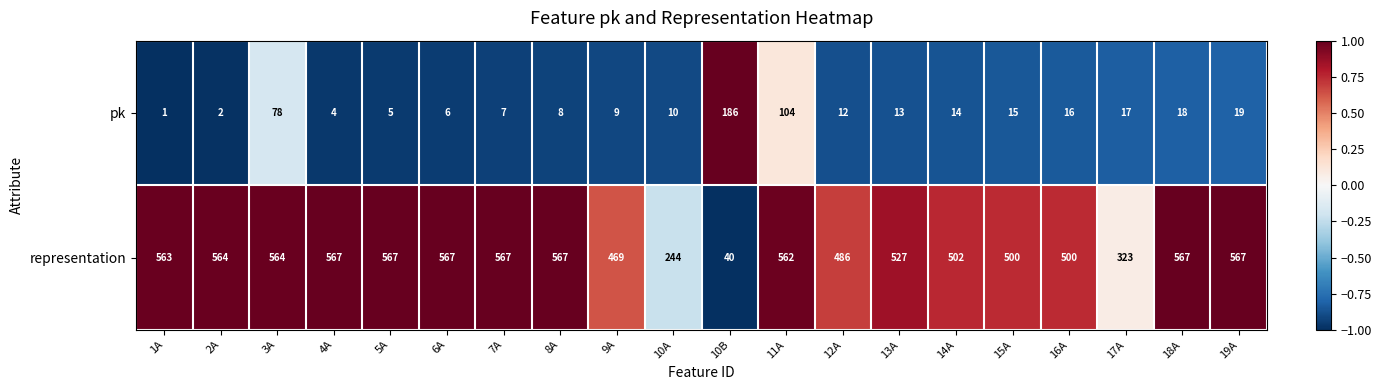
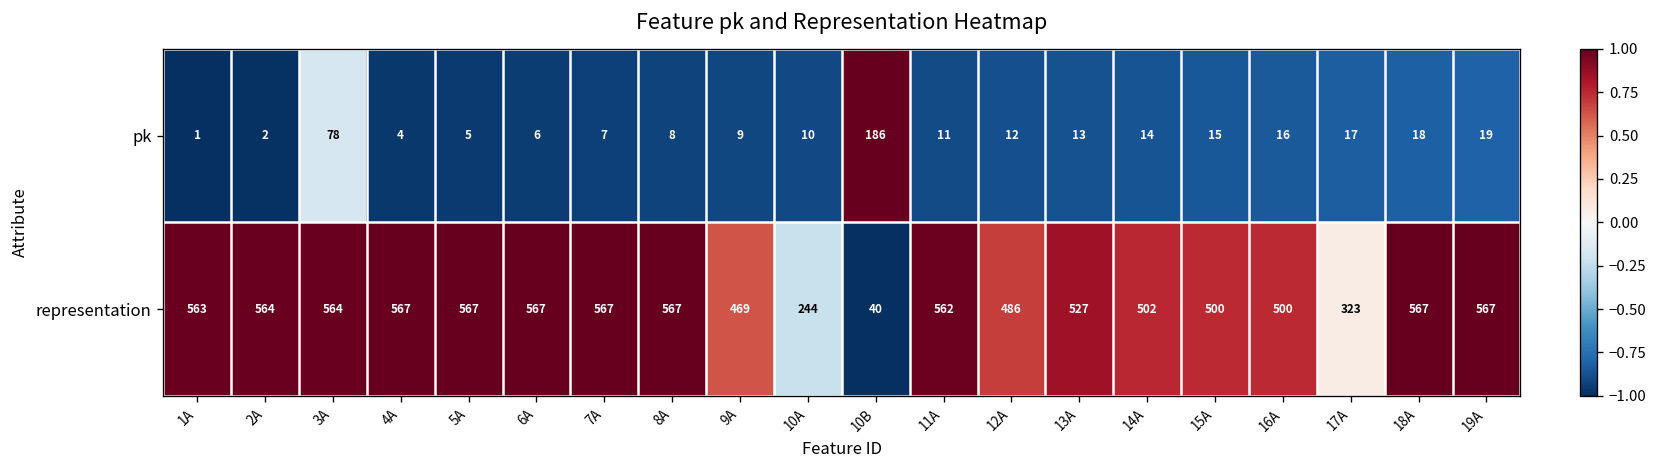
pk, 11A: 104 -> 11
